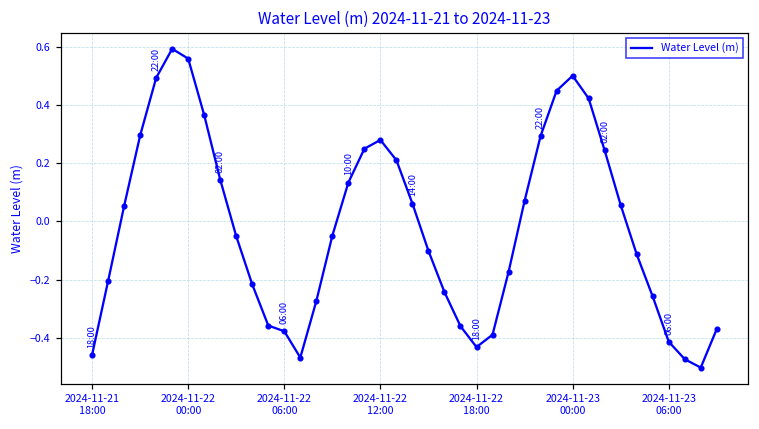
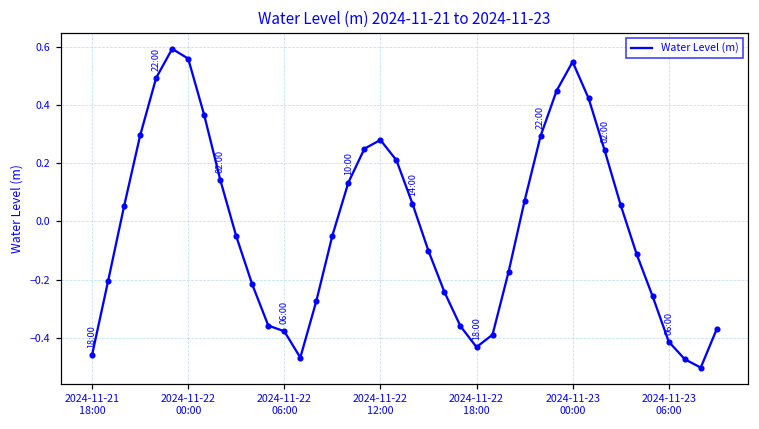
2024-11-23 00:00: 0.50 -> 0.55
